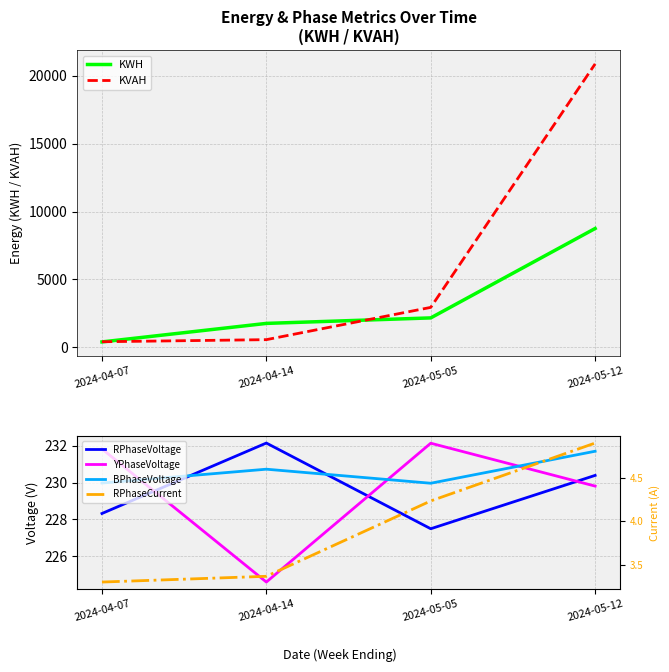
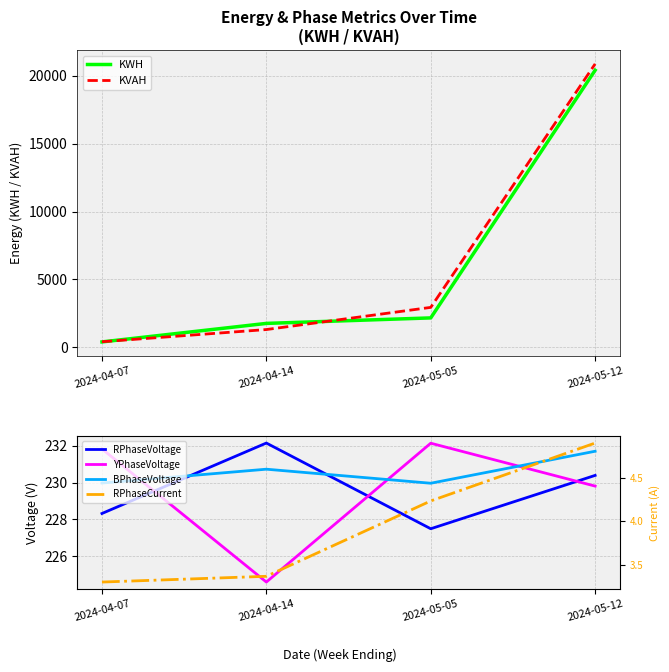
Energy & Phase Metrics Over Time (KWH / KVAH), KVAH, 2024-04-14: 500 -> 1300
Energy & Phase Metrics Over Time (KWH / KVAH), KWH, 2024-05-12: 8700 -> 20400
